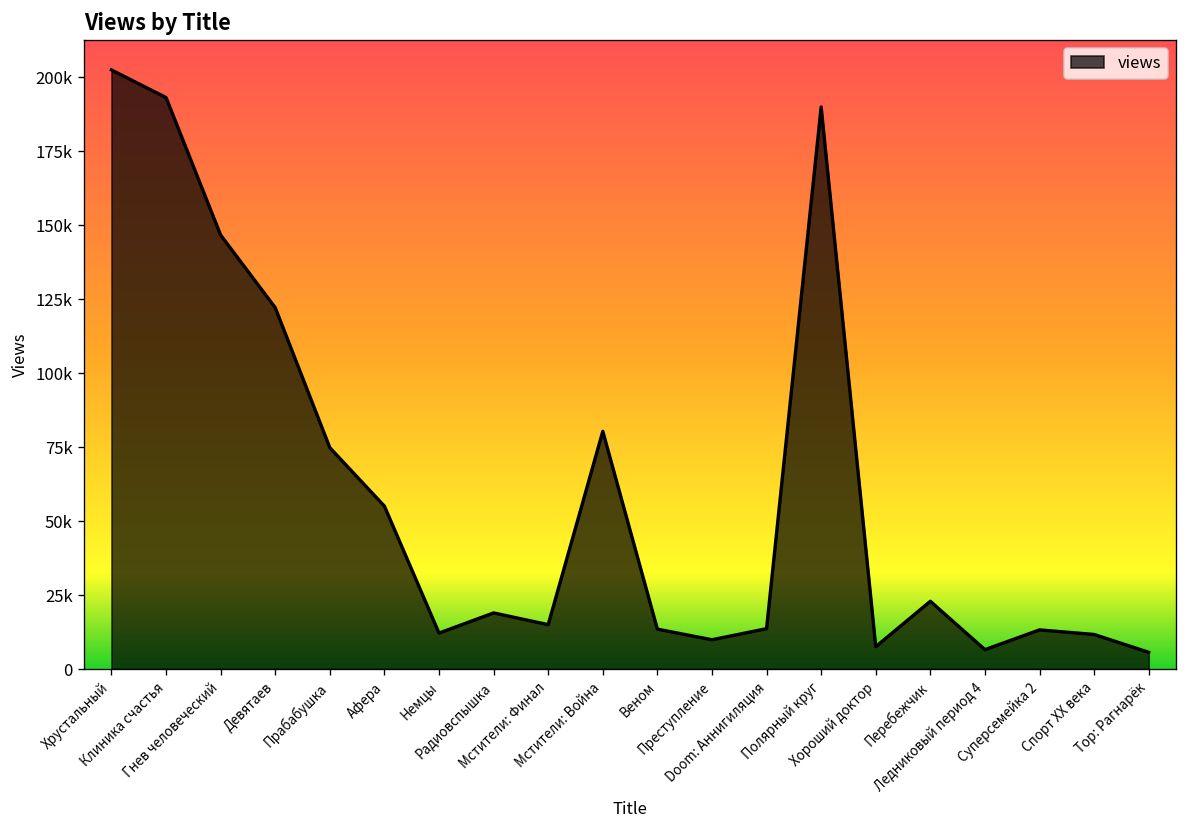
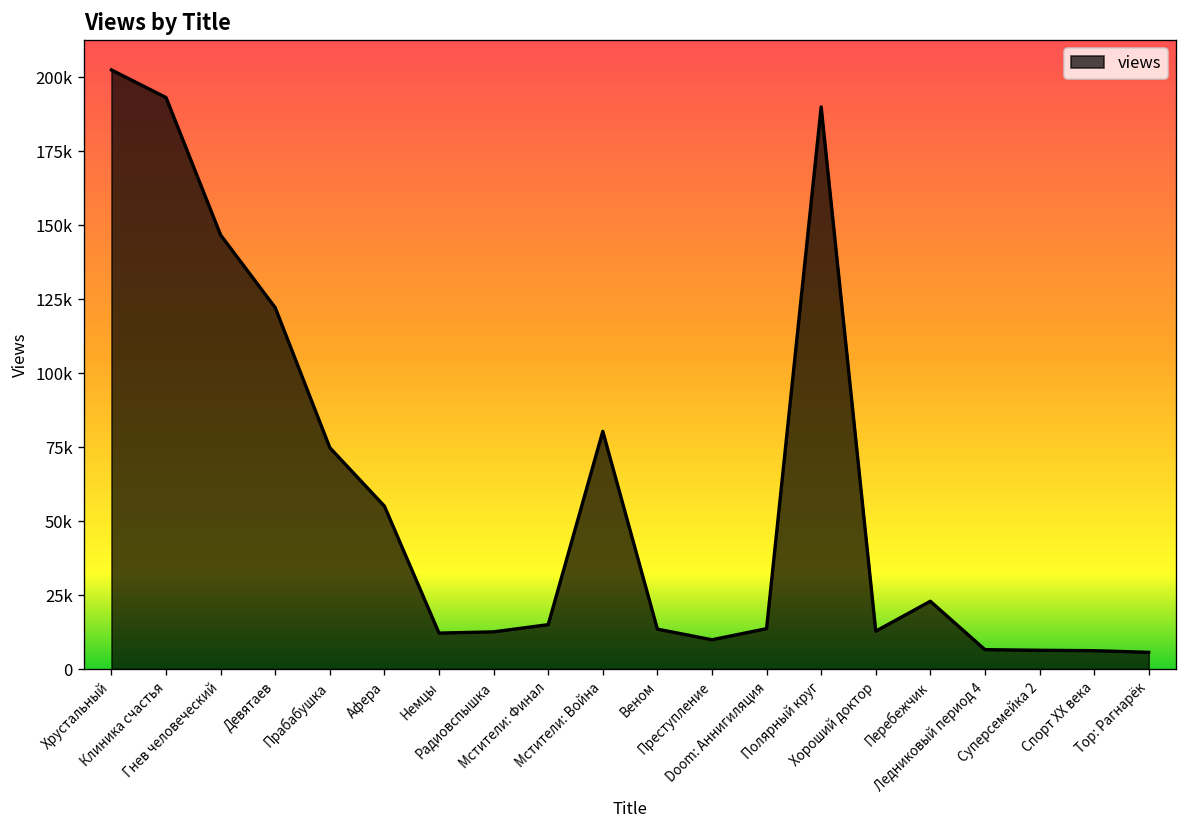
Радиовспышка: 19000 -> 13000
Хороший доктор: 8000 -> 13000
Суперсемейка 2: 13000 -> 6000
Спорт XX века: 12000 -> 6000
